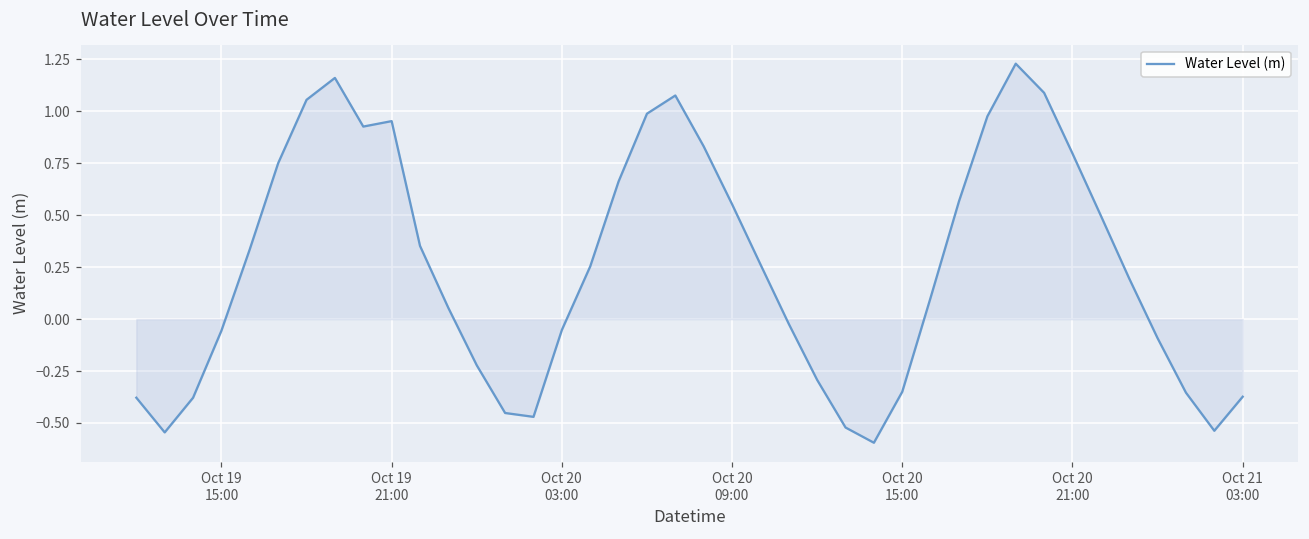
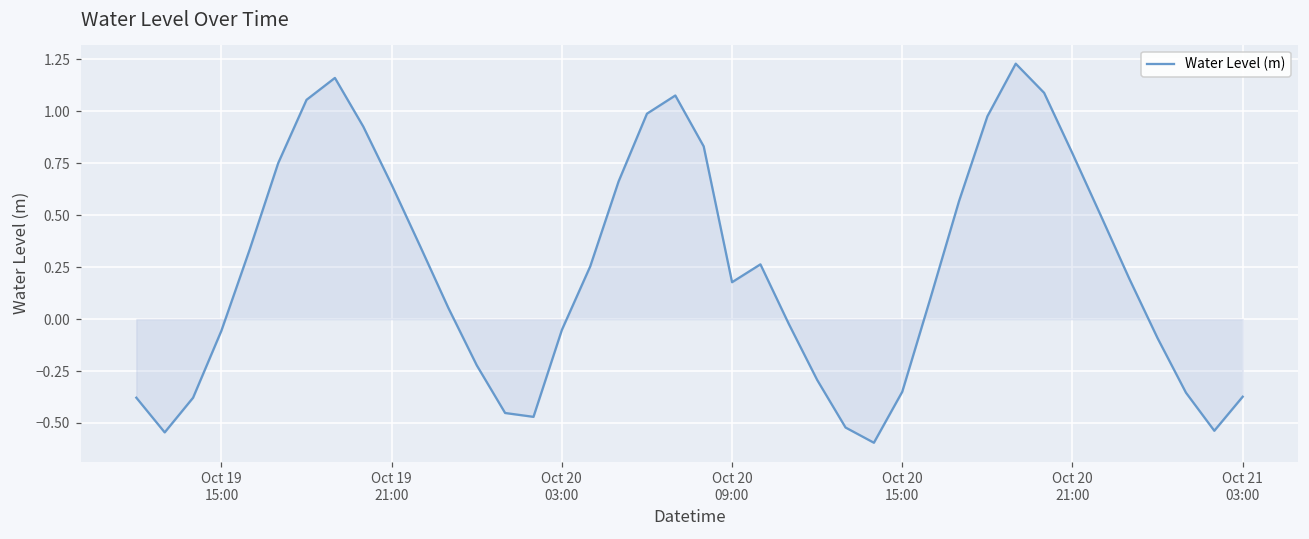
Water Level (m), Oct 19 21:00: 0.95 -> 0.65
Water Level (m), Oct 20 09:00: 0.55 -> 0.18
